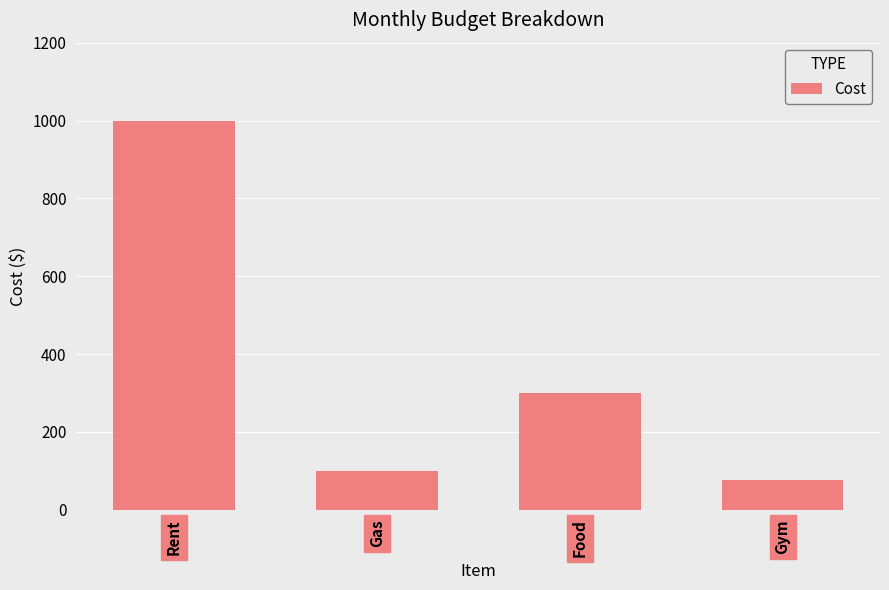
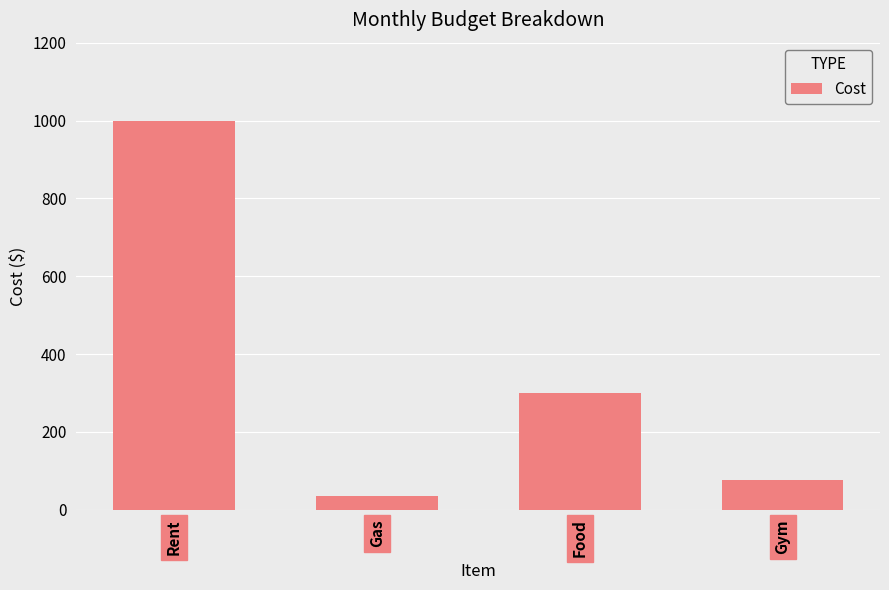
Gas: 100 -> 40
